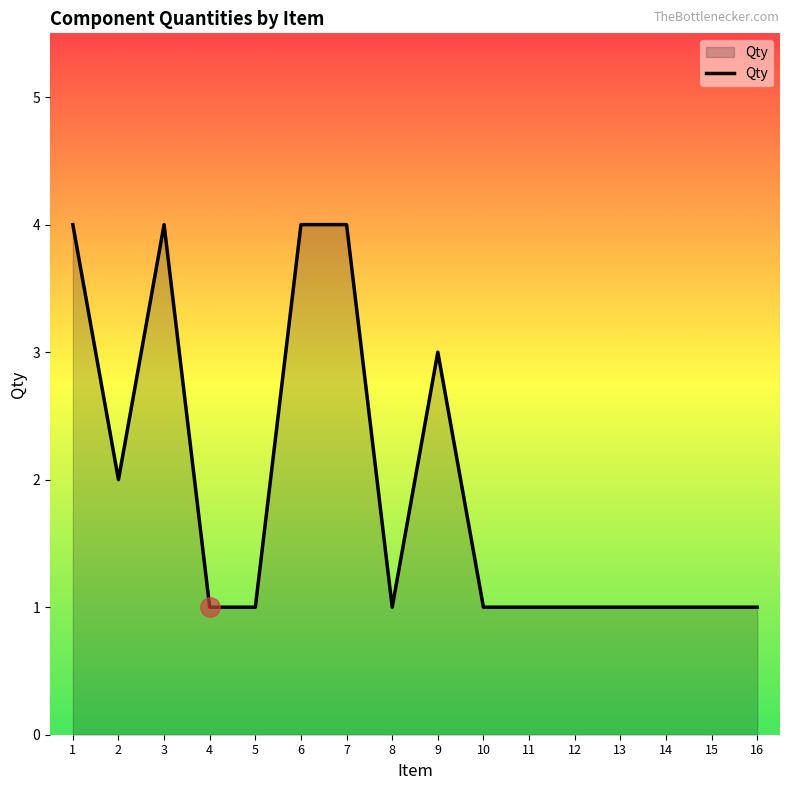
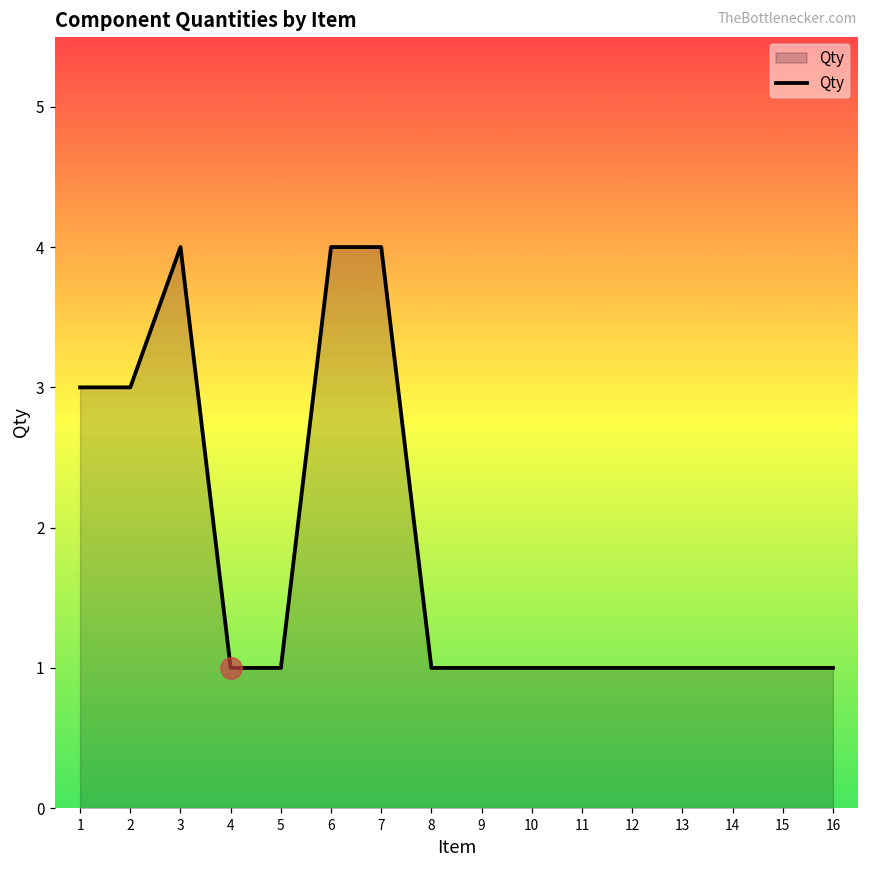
Qty, 1: 4 -> 3
Qty, 2: 2 -> 3
Qty, 9: 3 -> 1
